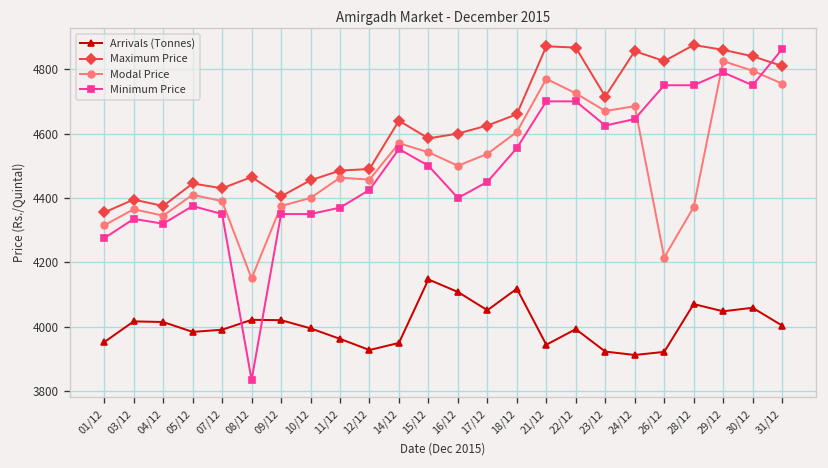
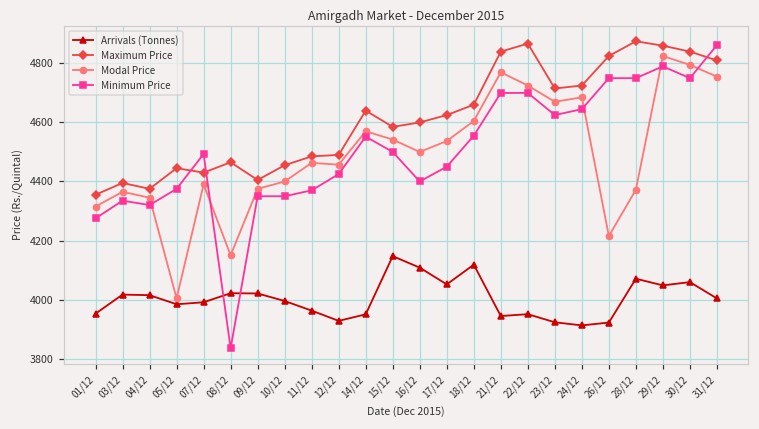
Modal Price, 05/12: 4410 -> 4000
Minimum Price, 07/12: 4350 -> 4490
Maximum Price, 21/12: 4870 -> 4840
Arrivals (Tonnes), 22/12: 3990 -> 3950
Maximum Price, 24/12: 4860 -> 4730
